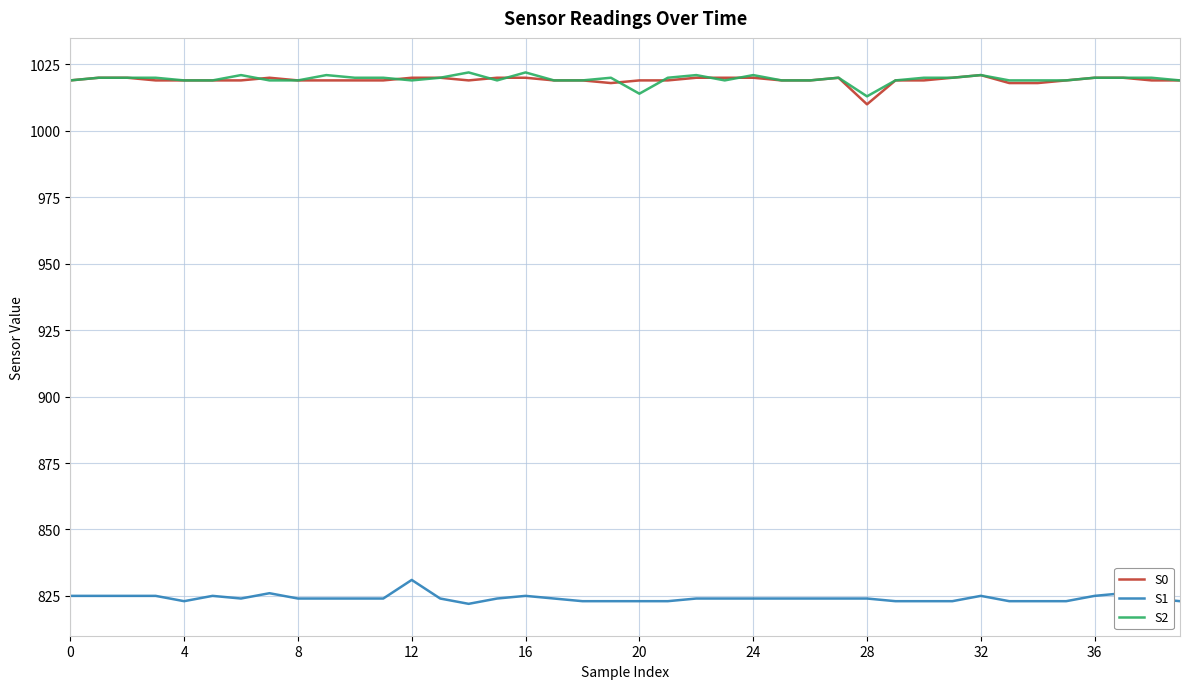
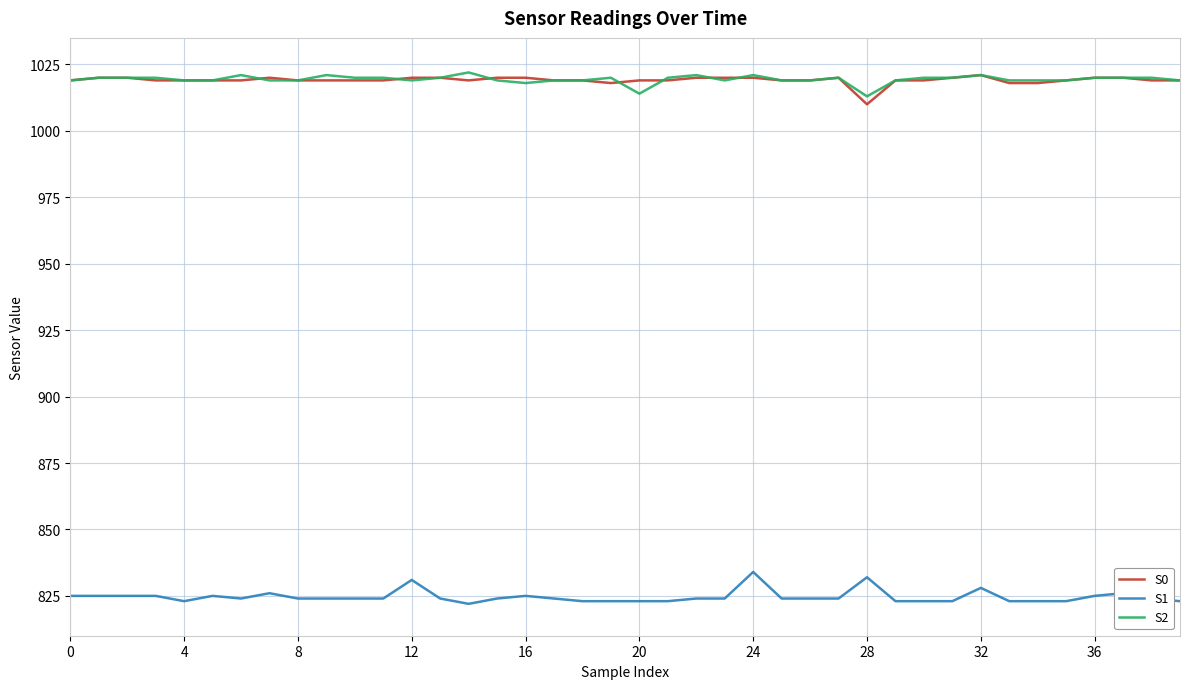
S2, 16: 1022 -> 1018
S1, 24: 824 -> 834
S1, 28: 824 -> 832
S1, 32: 825 -> 828
